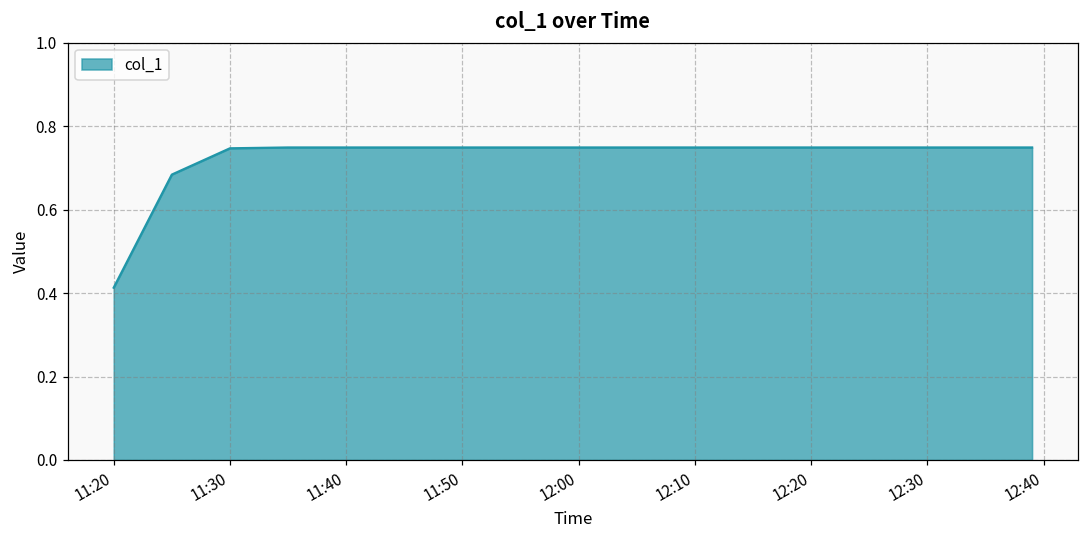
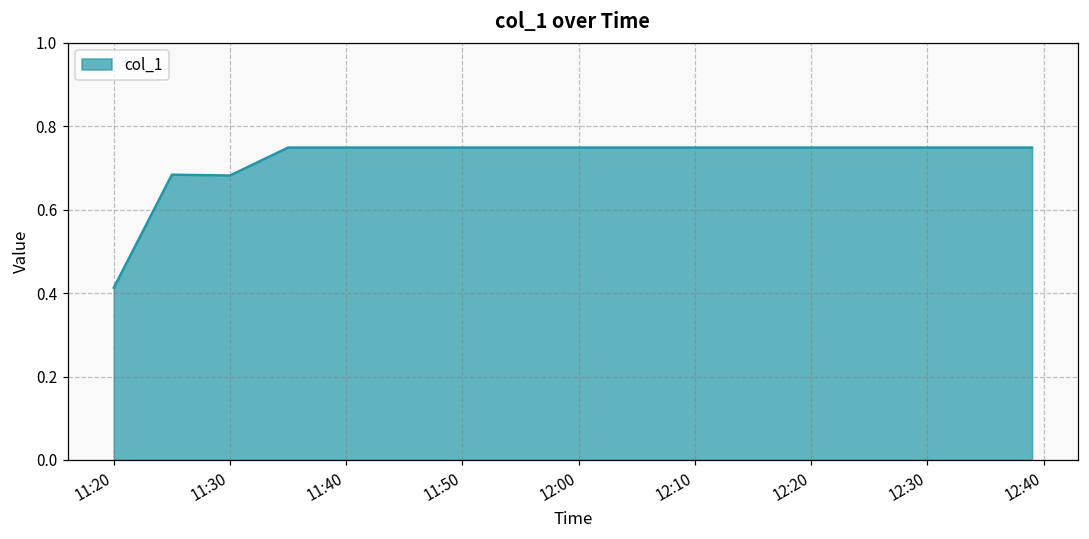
11:30: 0.75 -> 0.68
